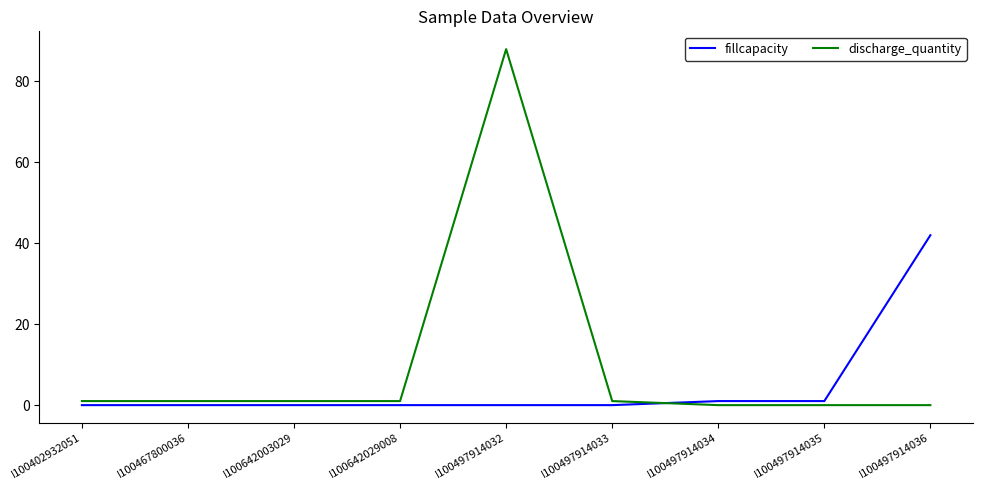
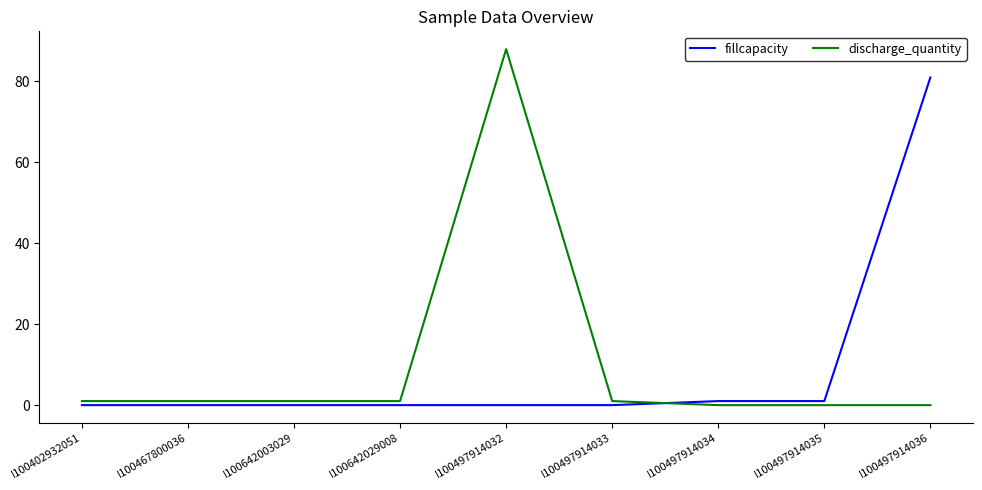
fillcapacity, I100497914036: 42 -> 81
